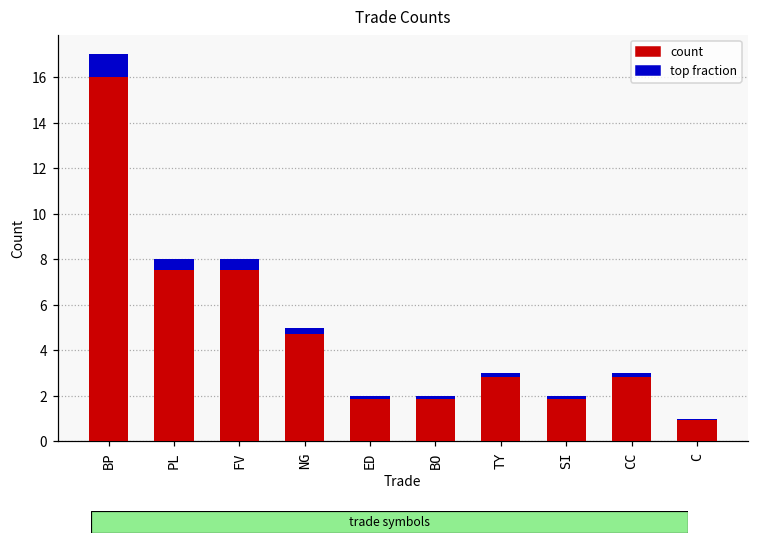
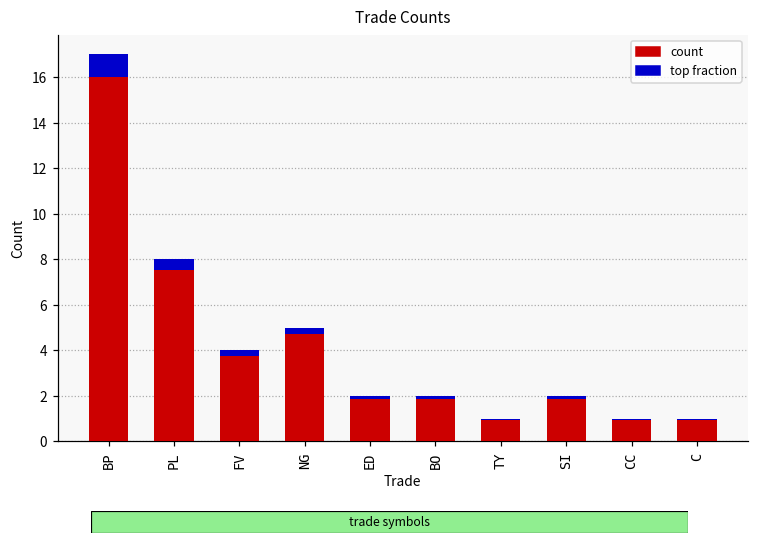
count, FV: 8 -> 4
count, TY: 3 -> 1
count, CC: 3 -> 1
